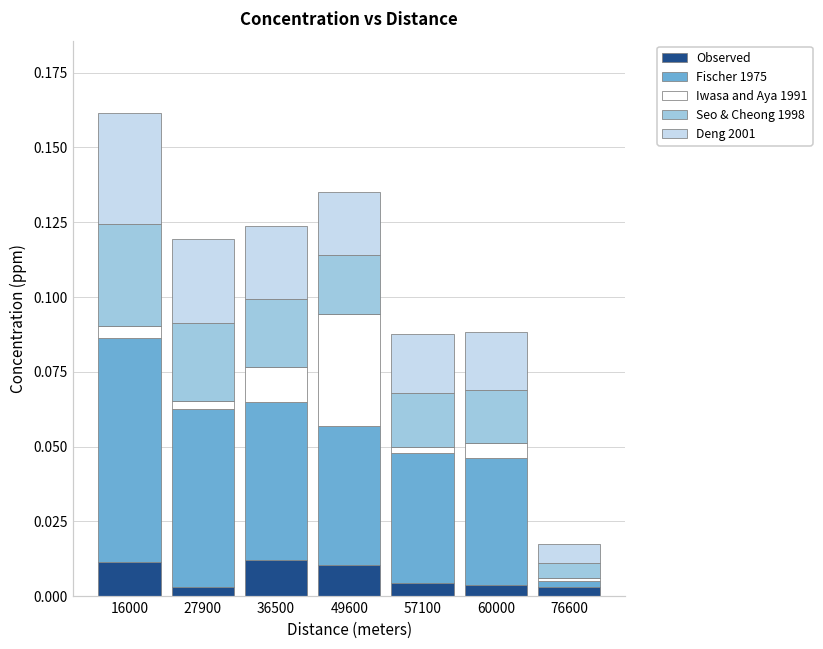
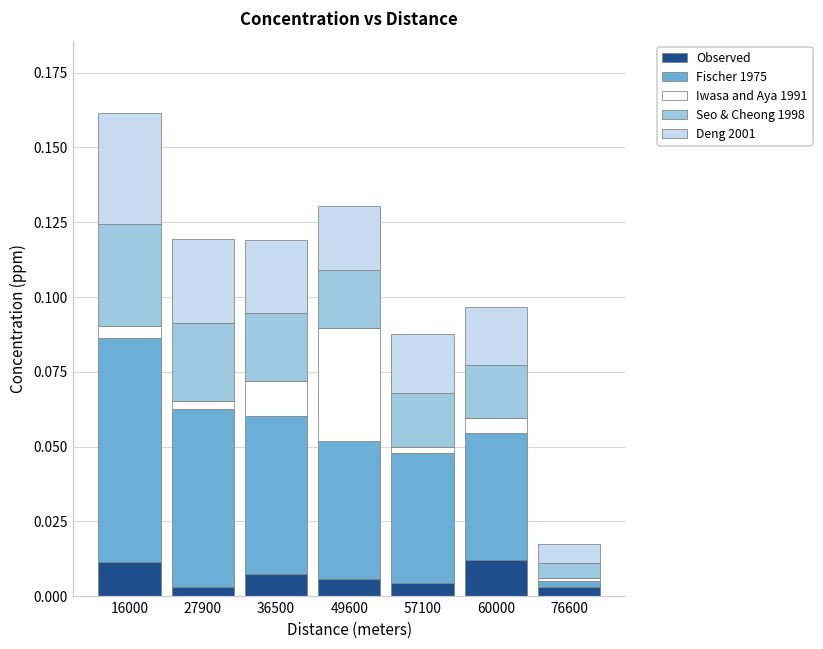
Observed, 36500: 0.012 -> 0.007
Observed, 49600: 0.011 -> 0.006
Observed, 60000: 0.004 -> 0.012
